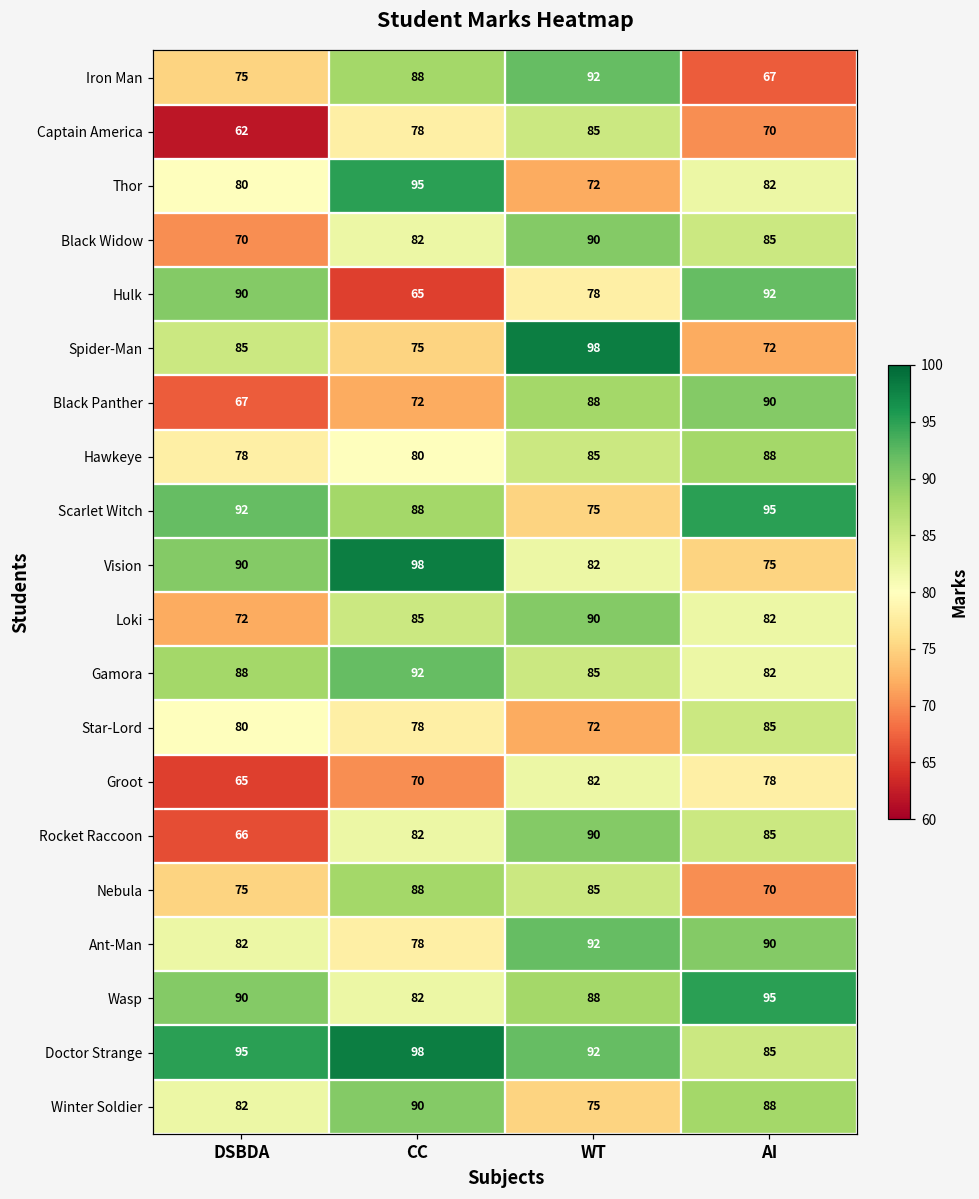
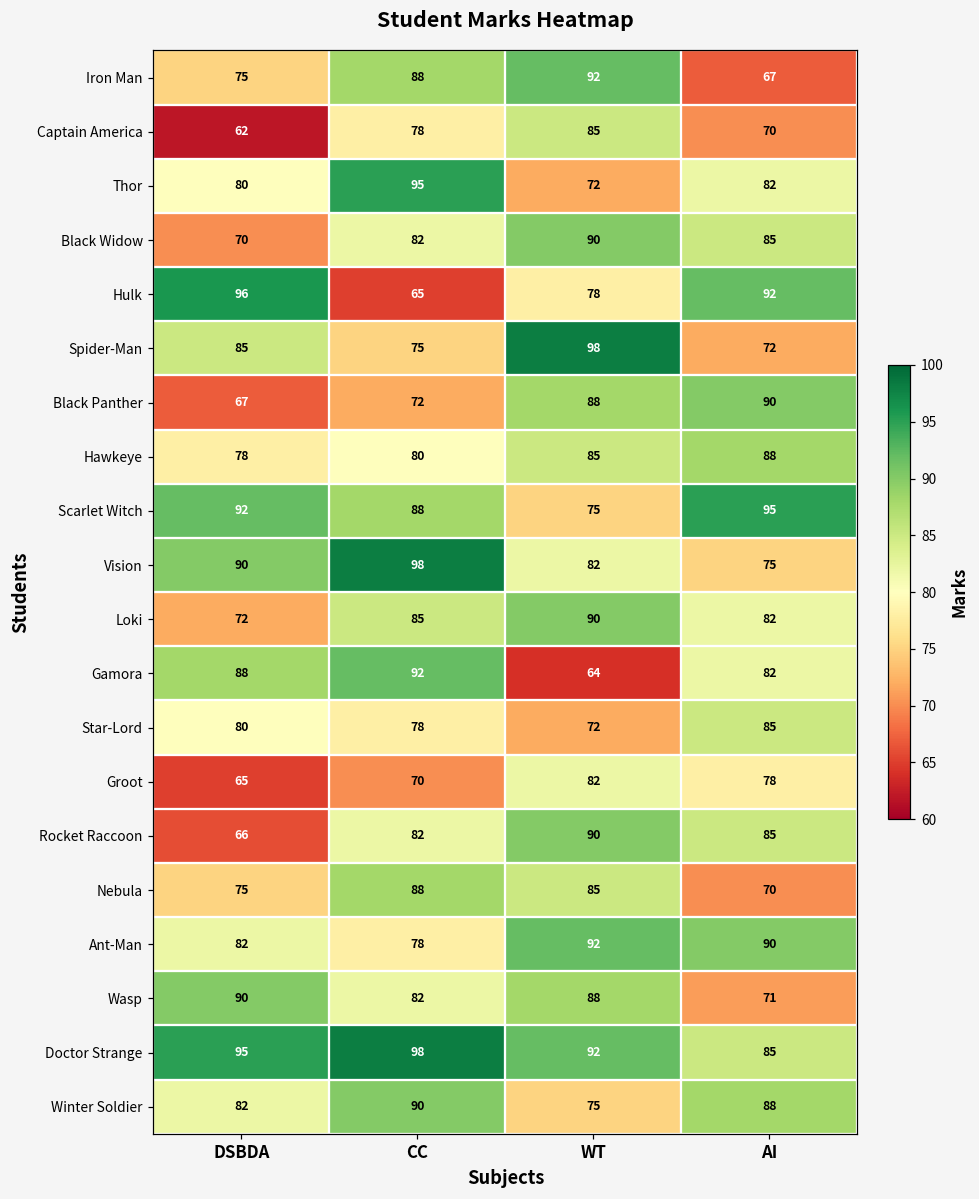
Hulk, DSBDA: 90 -> 96
Gamora, WT: 85 -> 64
Wasp, AI: 95 -> 71
